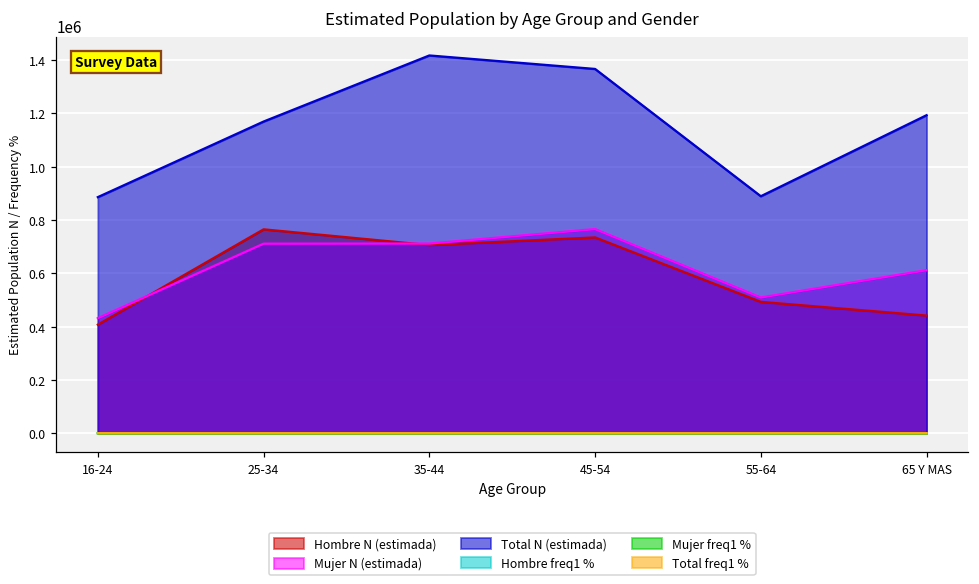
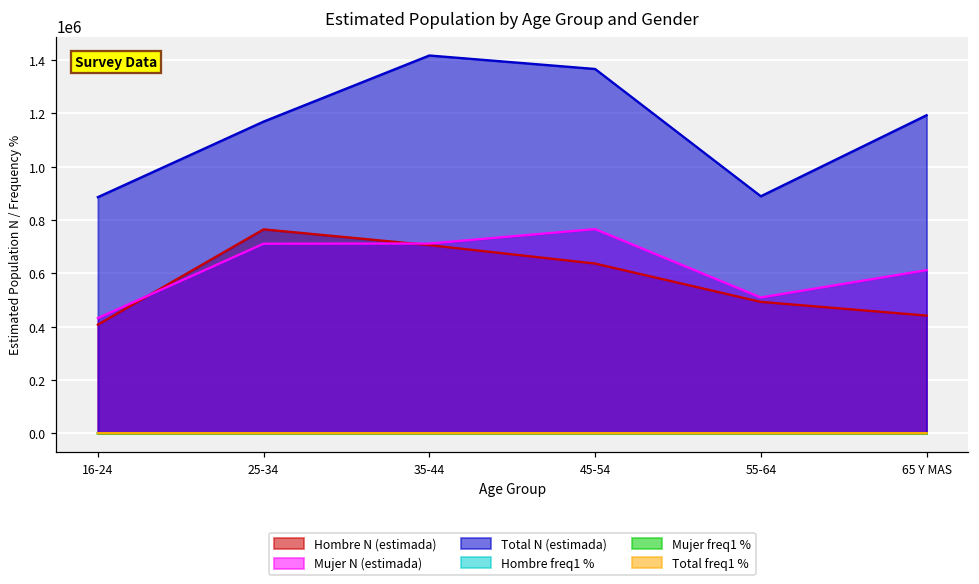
Hombre N (estimada), 45-54: 730000 -> 640000
